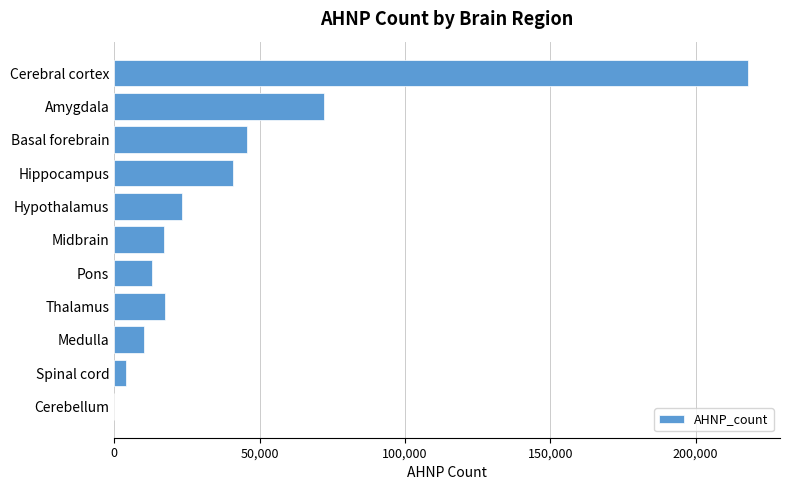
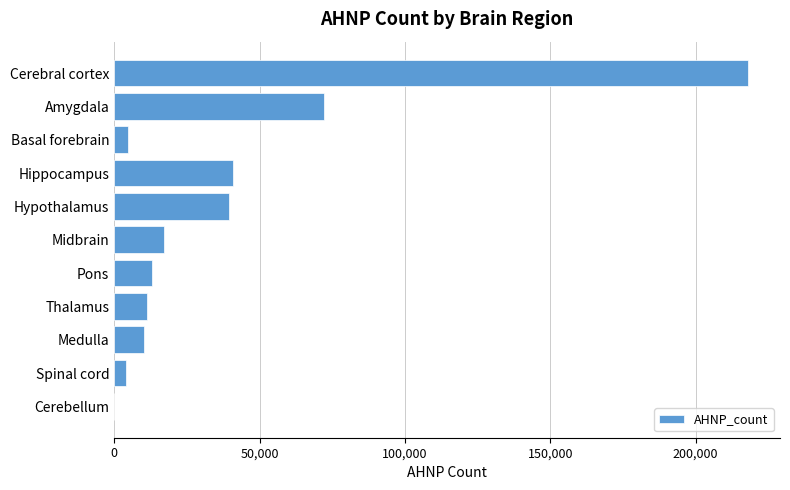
Basal forebrain: 46,000 -> 5,000
Hypothalamus: 23,000 -> 39,000
Thalamus: 18,000 -> 11,000
